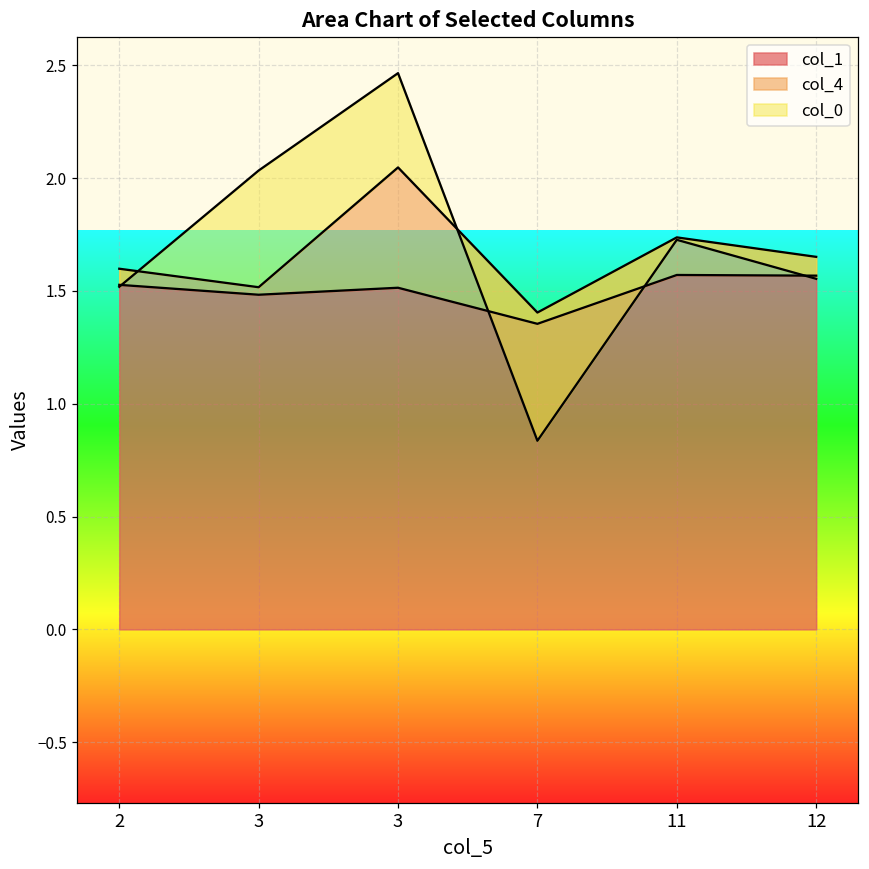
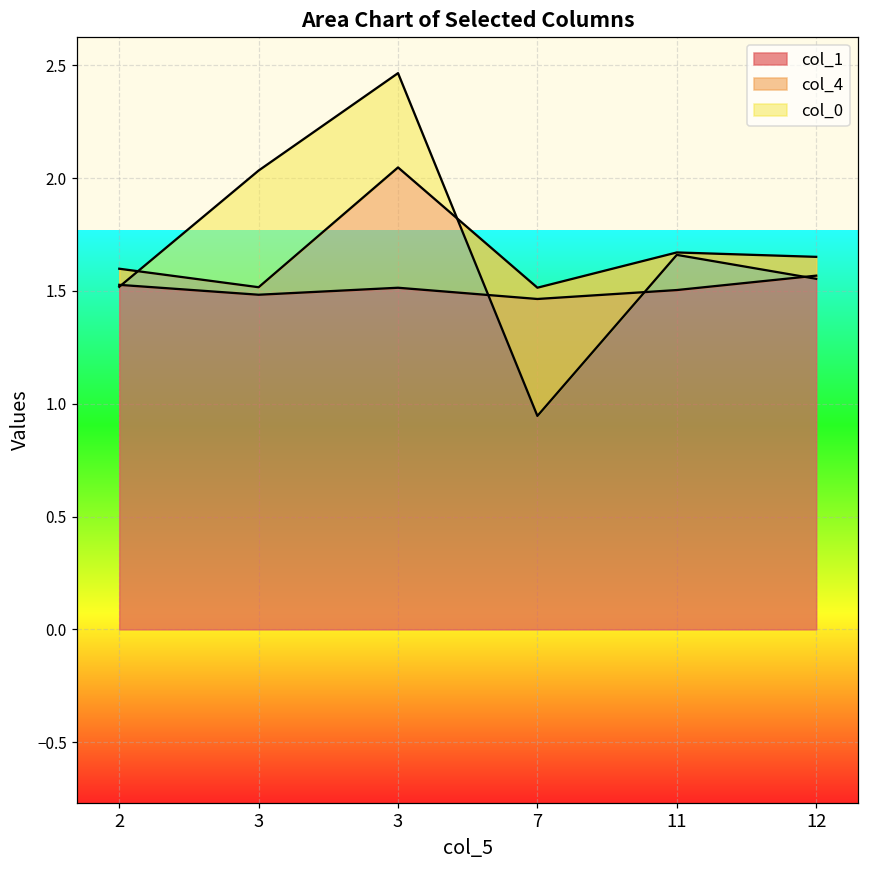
col_1, 7: 1.35 -> 1.46
col_1, 11: 1.57 -> 1.50
